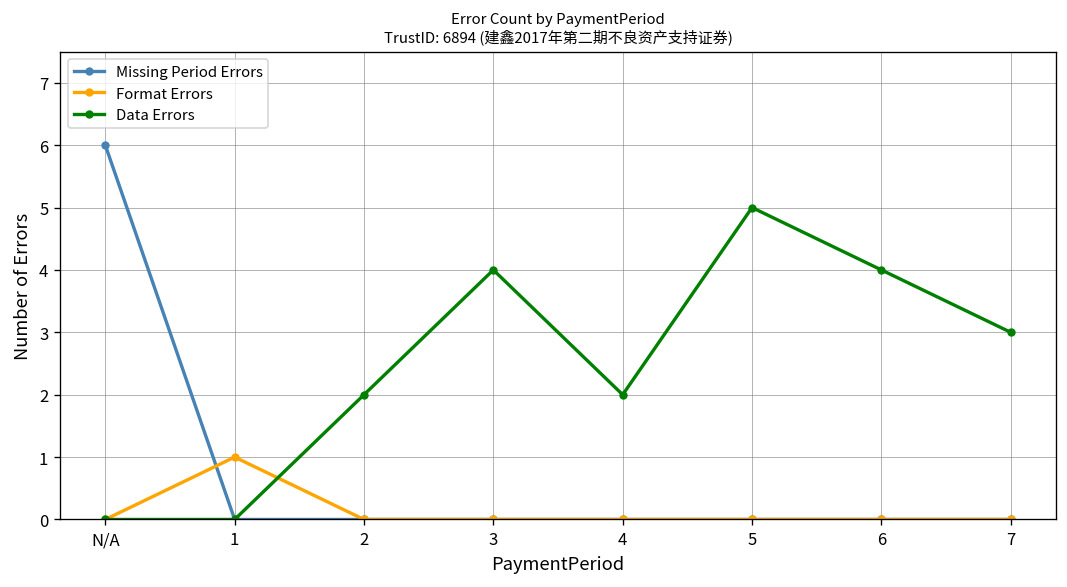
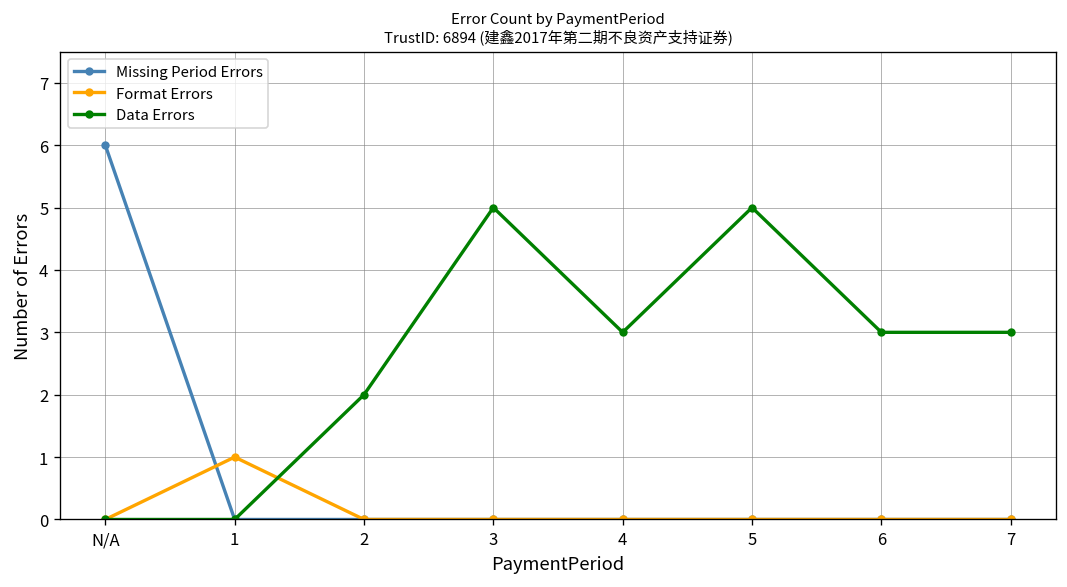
Data Errors, 3: 4 -> 5
Data Errors, 4: 2 -> 3
Data Errors, 6: 4 -> 3
